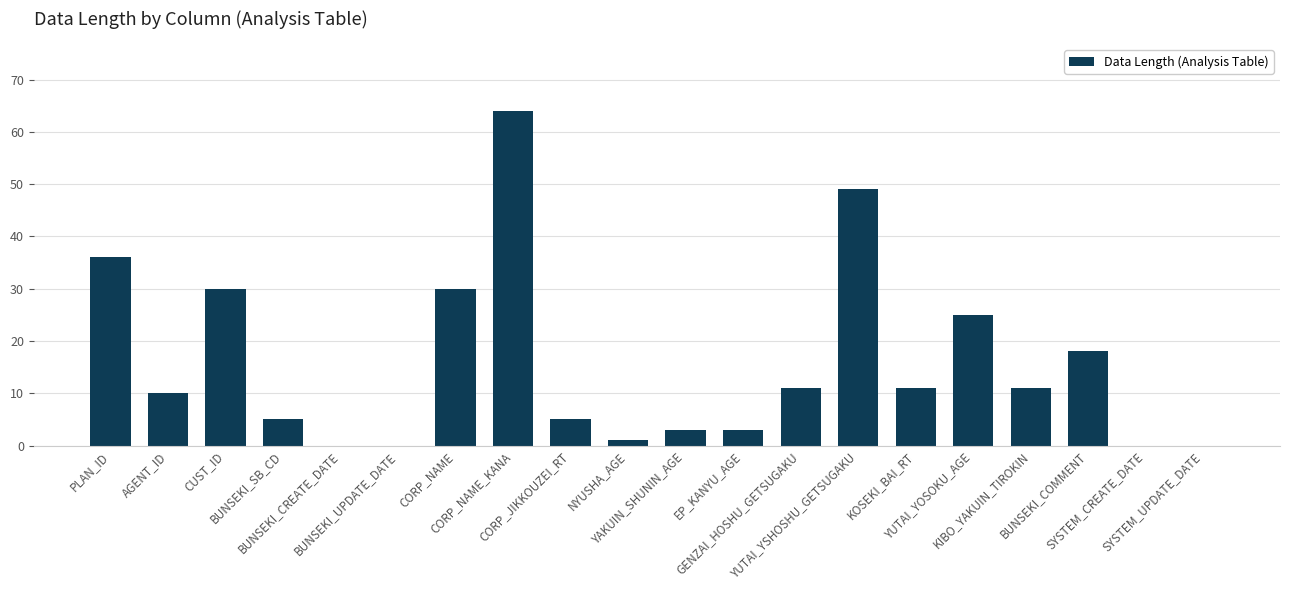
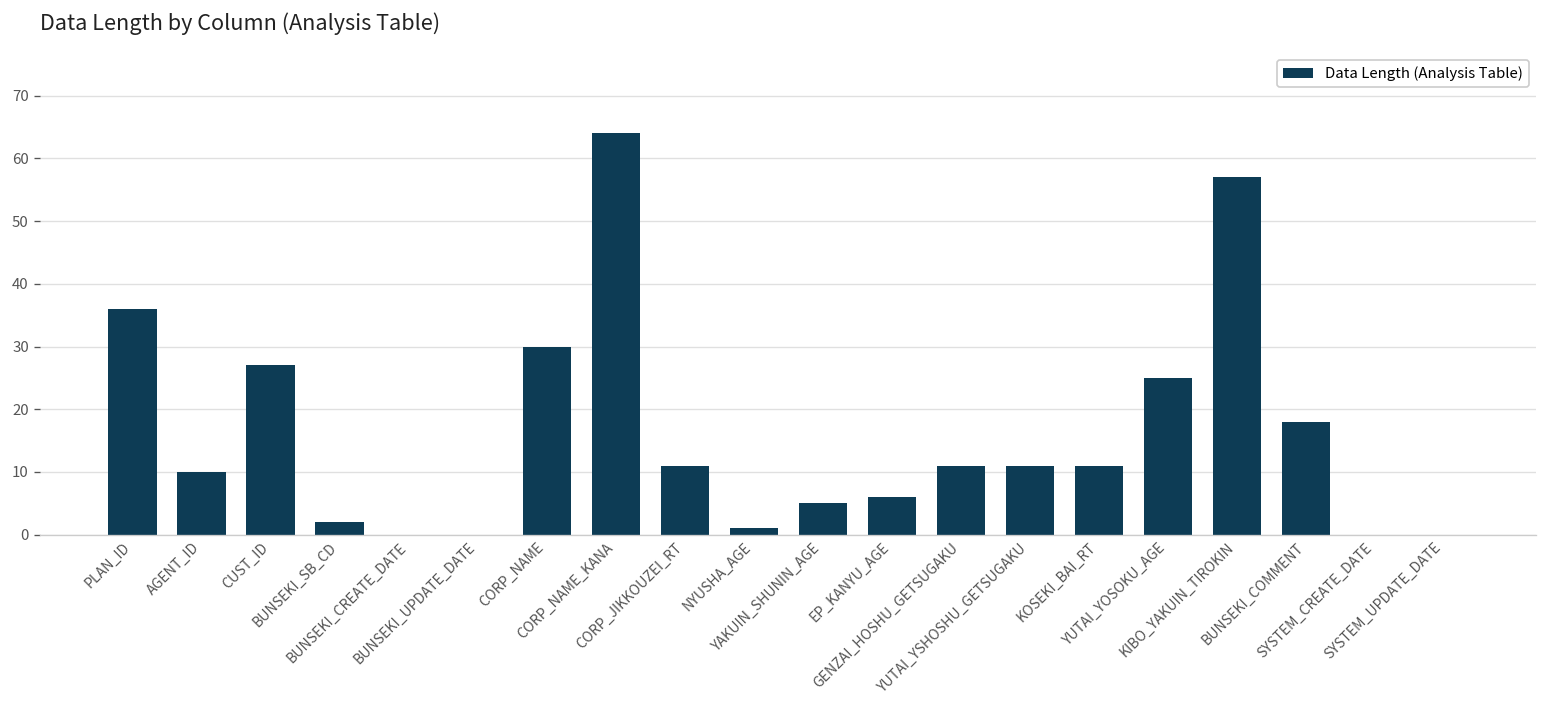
CUST_ID: 30 -> 27
BUNSEKI_SB_CD: 5 -> 2
CORP_JIKKOUZEI_RT: 5 -> 11
YAKUIN_SHUNIN_AGE: 3 -> 5
EP_KANYU_AGE: 3 -> 6
YUTAI_YSHOSHU_GETSUGAKU: 49 -> 11
KIBO_YAKUIN_TIROKIN: 11 -> 57
